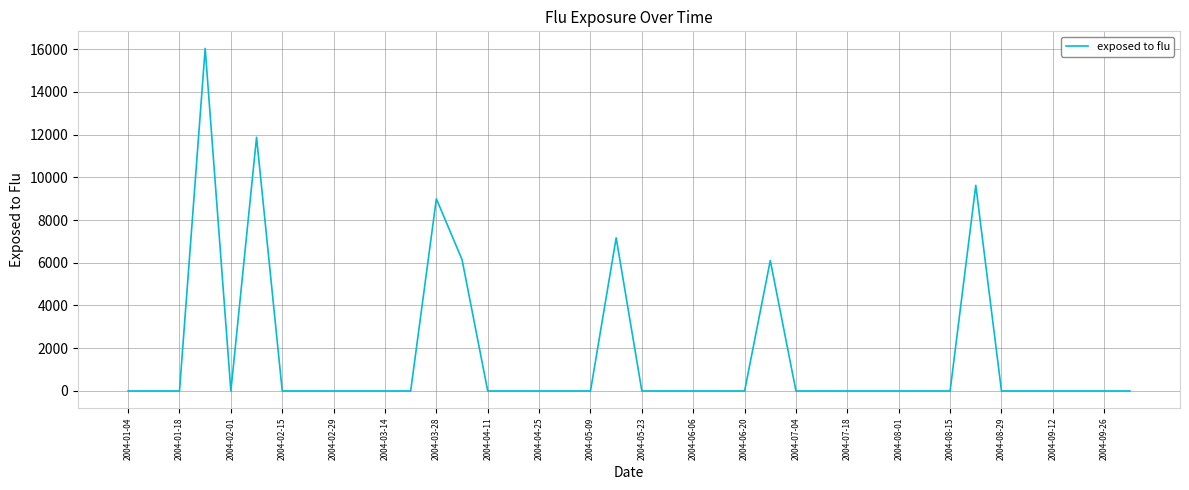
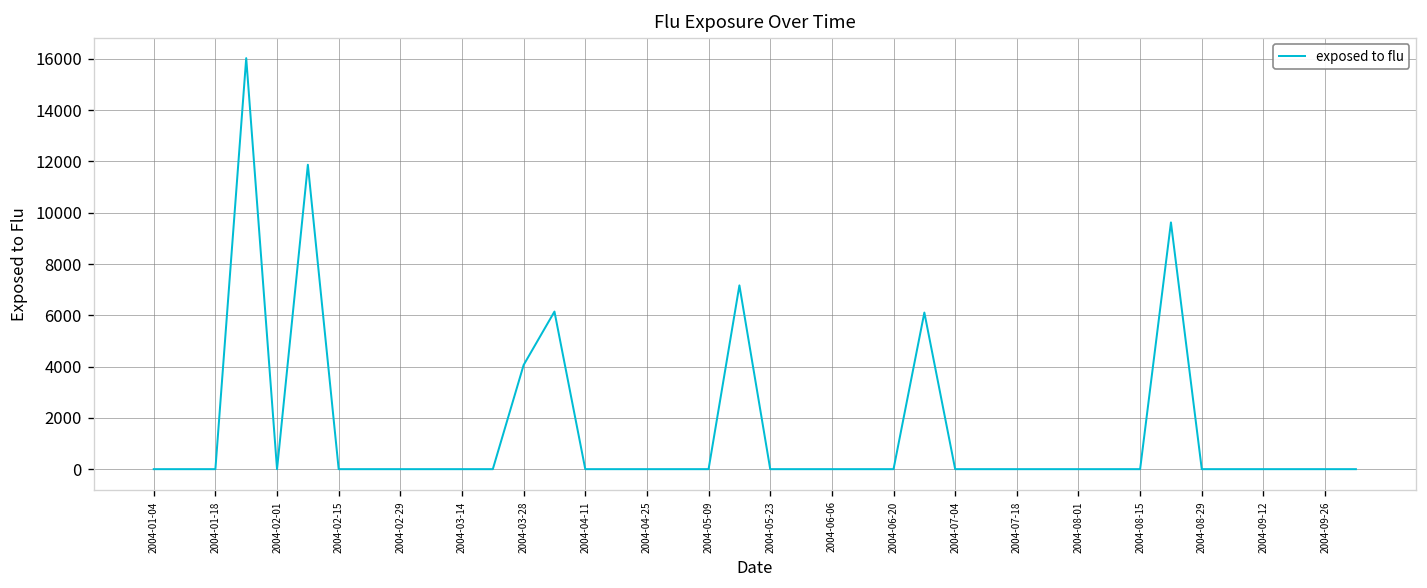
2004-03-28: 9000 -> 4100
